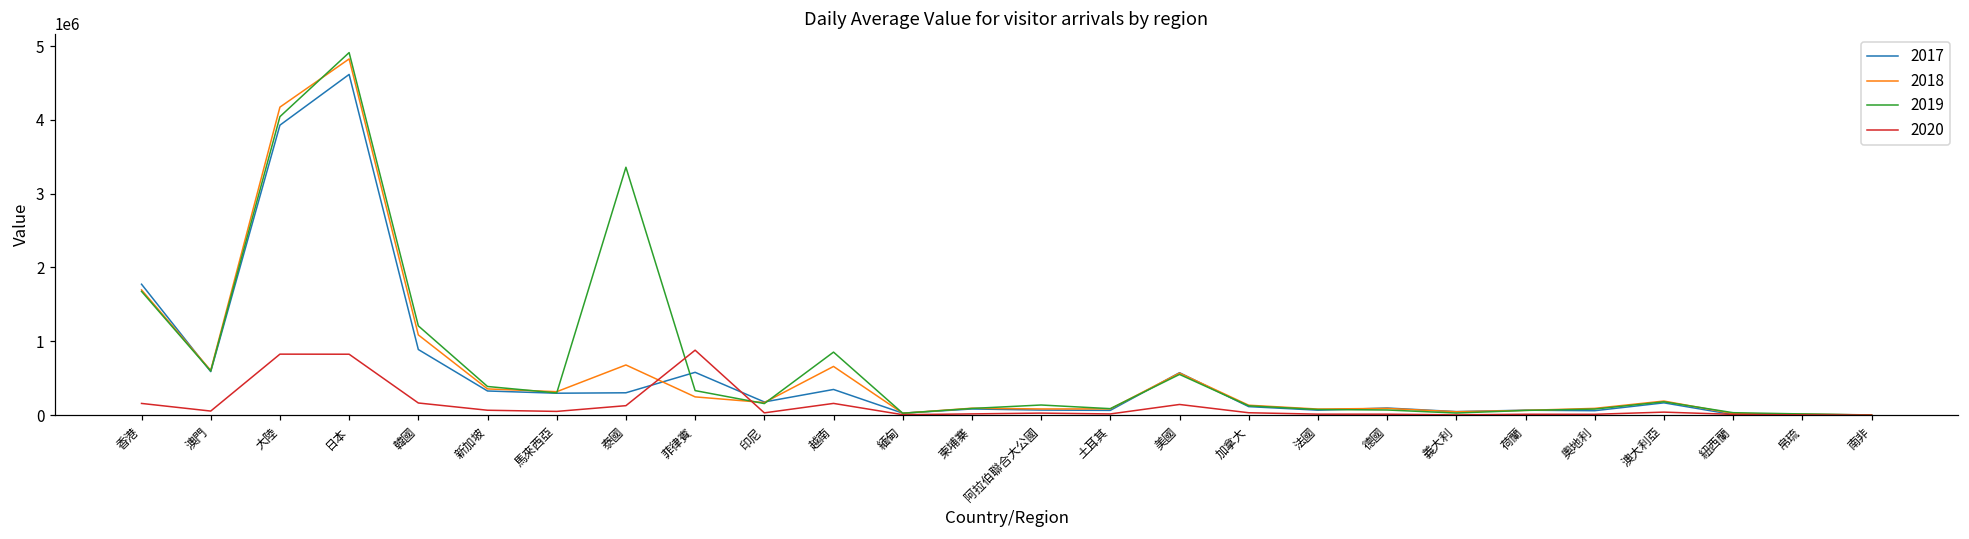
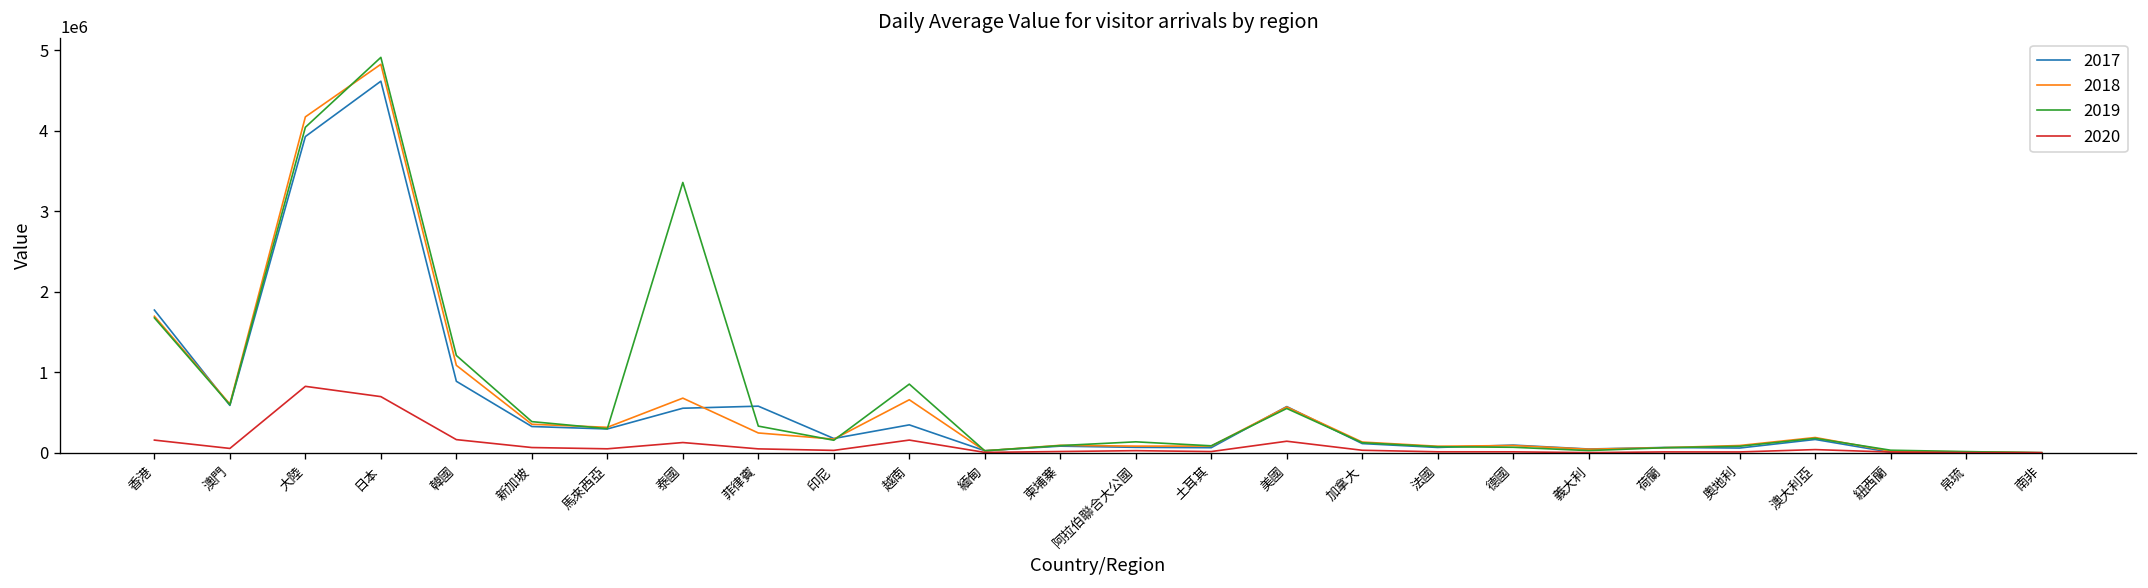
2020, 日本: 800000 -> 700000
2017, 泰國: 300000 -> 600000
2020, 菲律賓: 900000 -> 0
